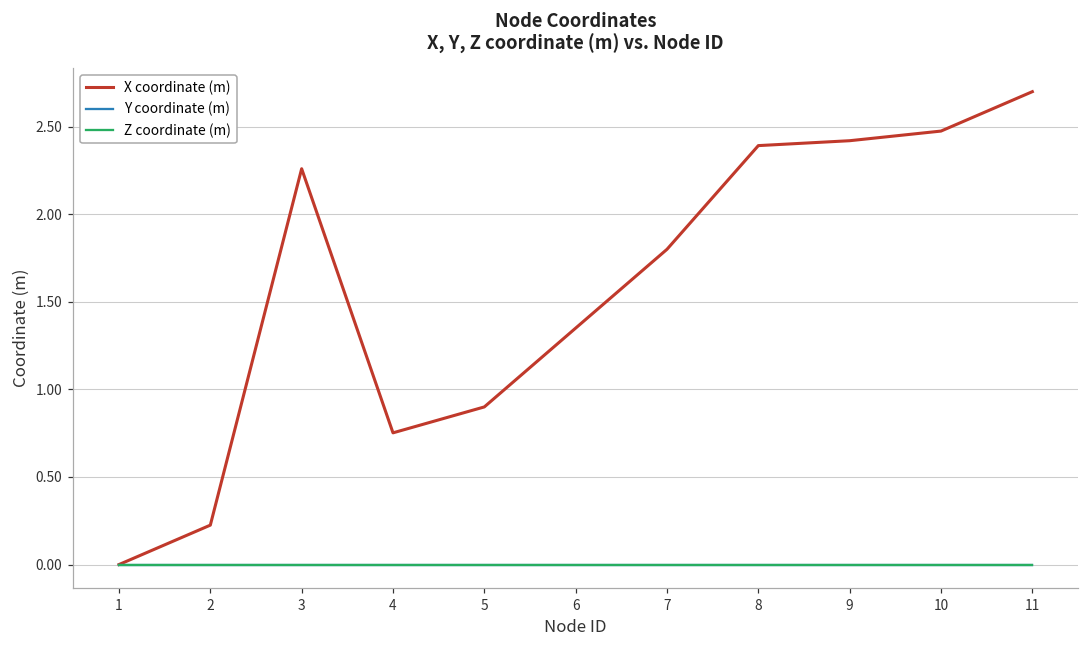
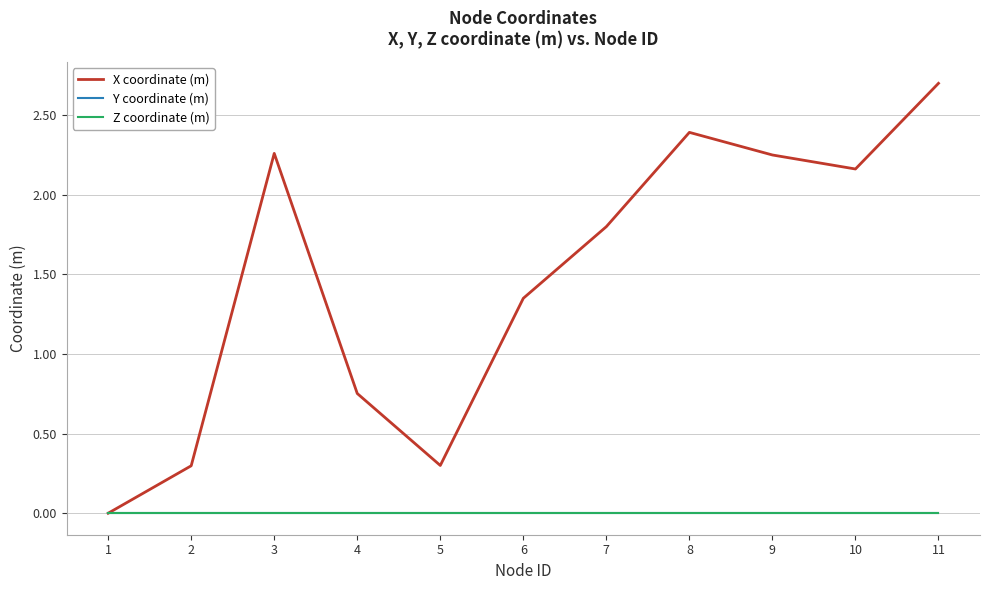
X coordinate (m), 2: 0.23 -> 0.30
X coordinate (m), 5: 0.9 -> 0.3
X coordinate (m), 9: 2.42 -> 2.25
X coordinate (m), 10: 2.48 -> 2.16
